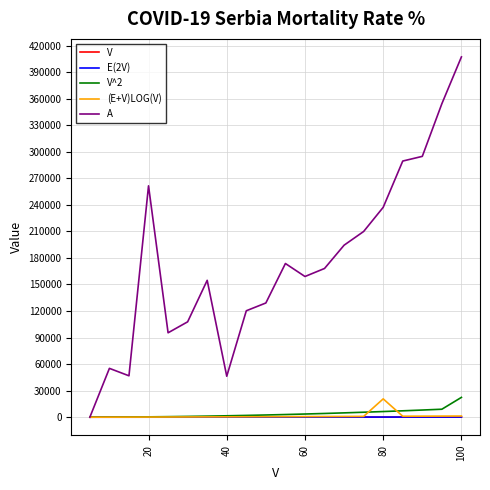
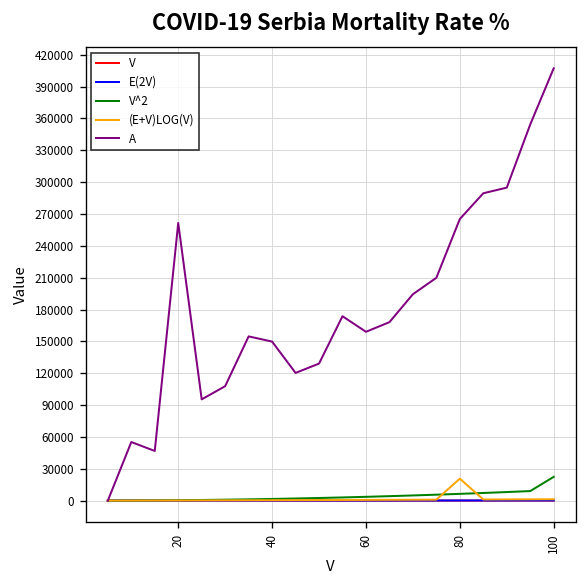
A, 40: 50000 -> 150000
A, 80: 240000 -> 270000
